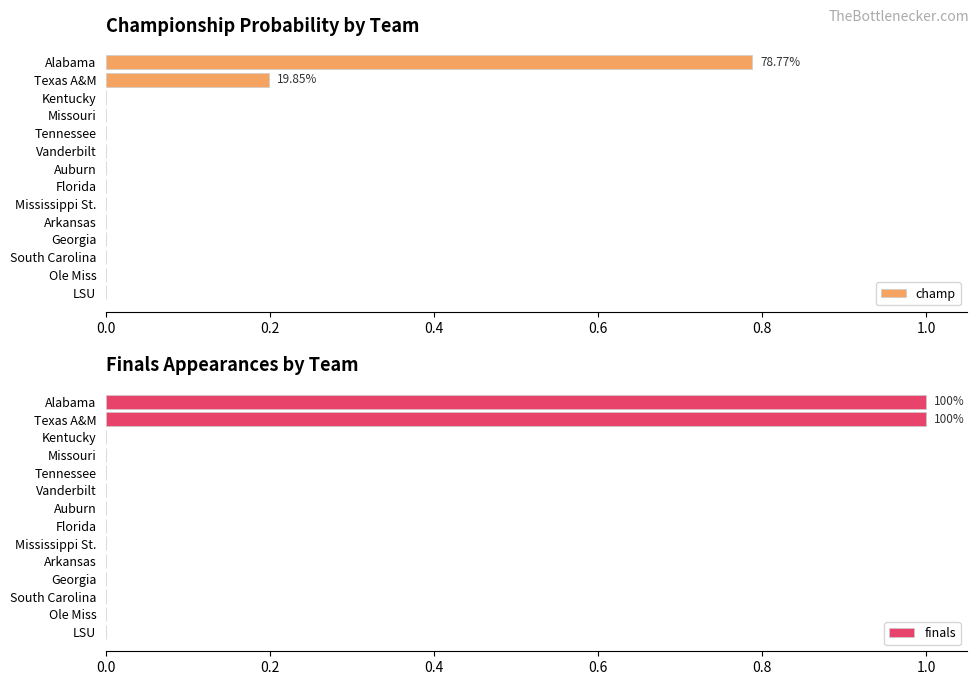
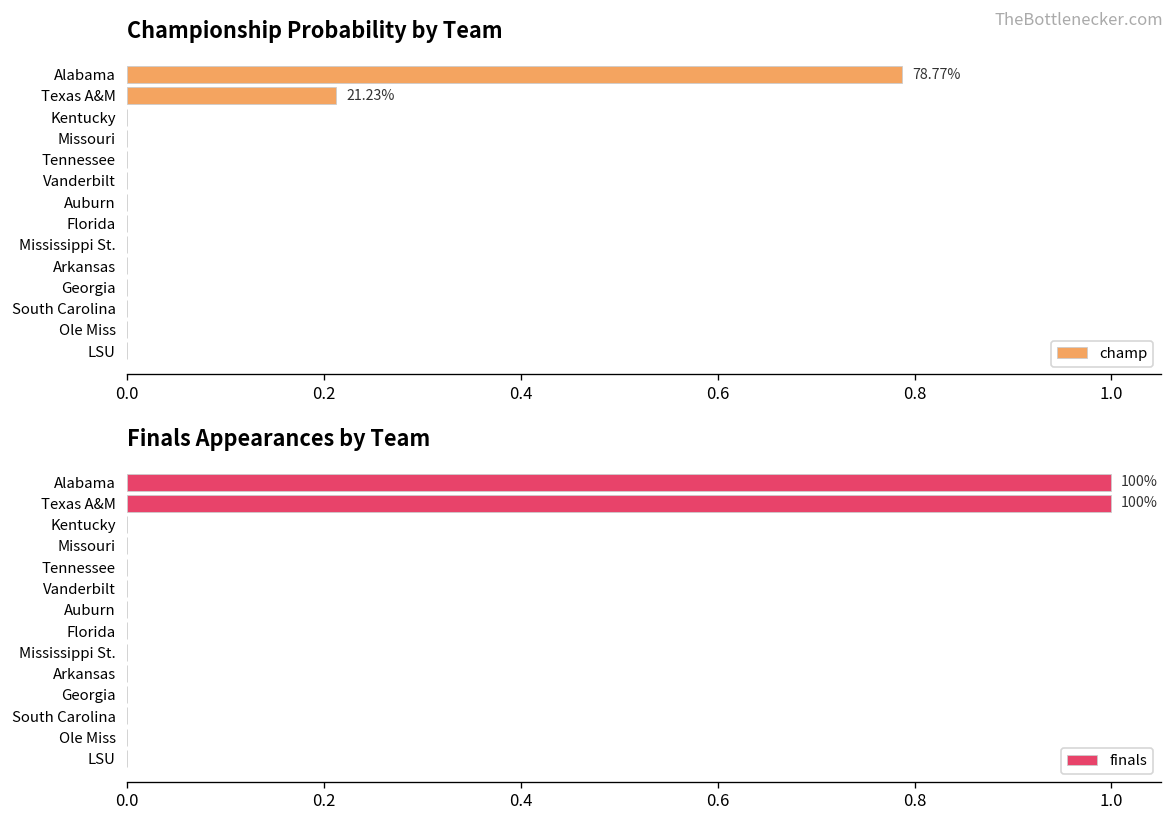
Championship Probability by Team, Texas A&M: 19.85% -> 21.23%
